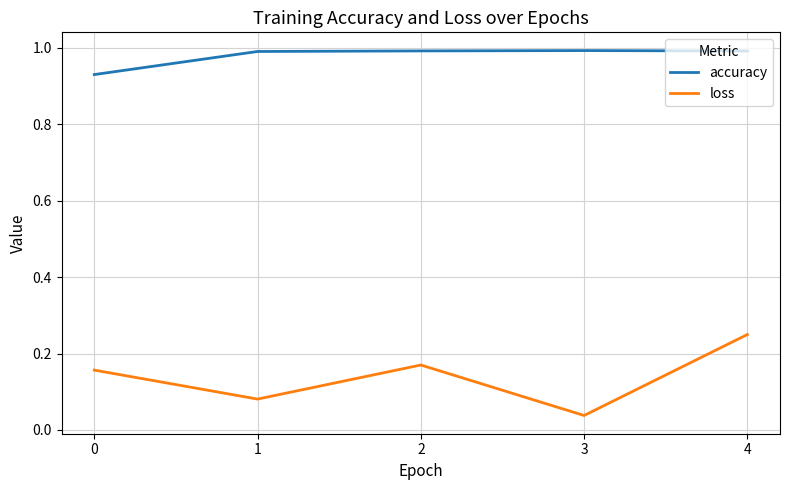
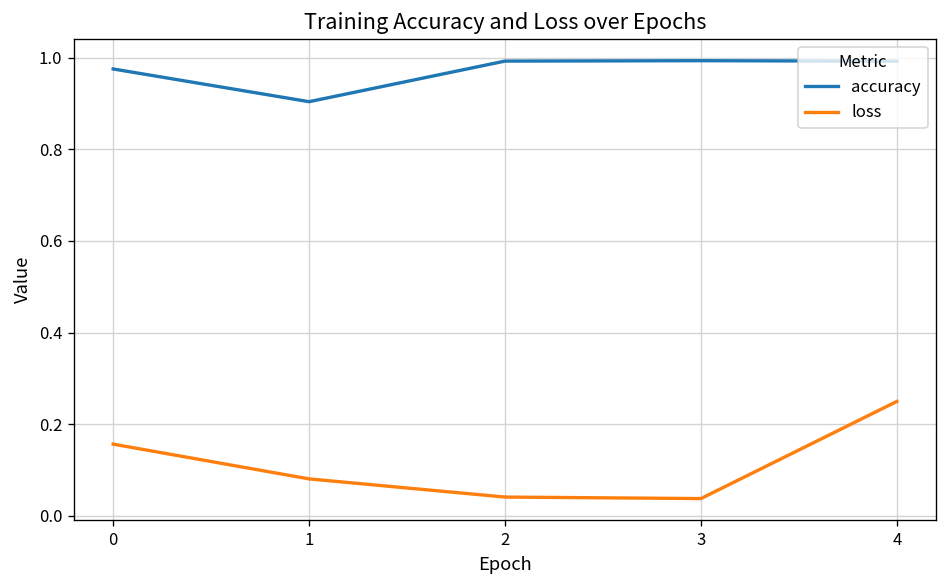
accuracy, 0: 0.93 -> 0.98
accuracy, 1: 0.99 -> 0.90
loss, 2: 0.17 -> 0.04
